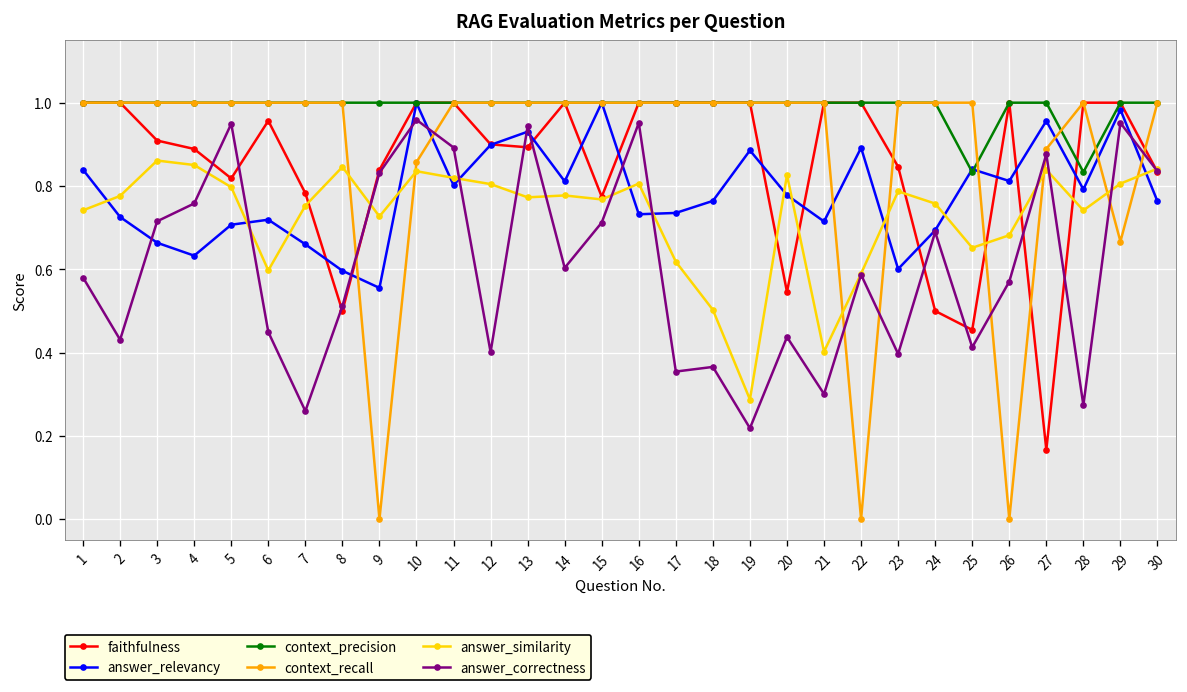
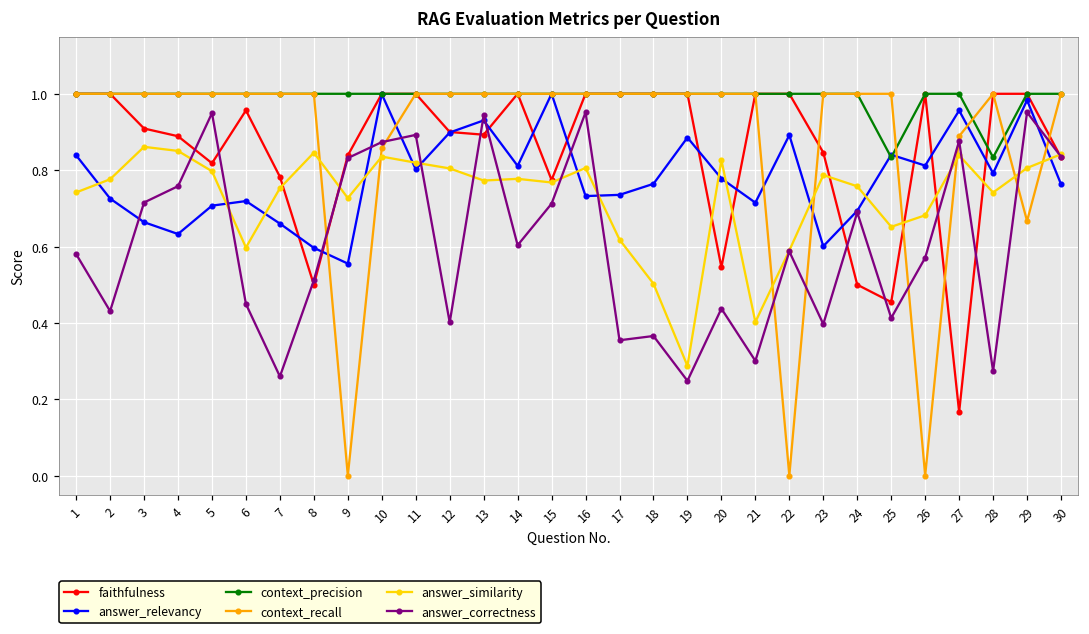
answer_correctness, 10: 0.96 -> 0.87
answer_correctness, 19: 0.22 -> 0.25
